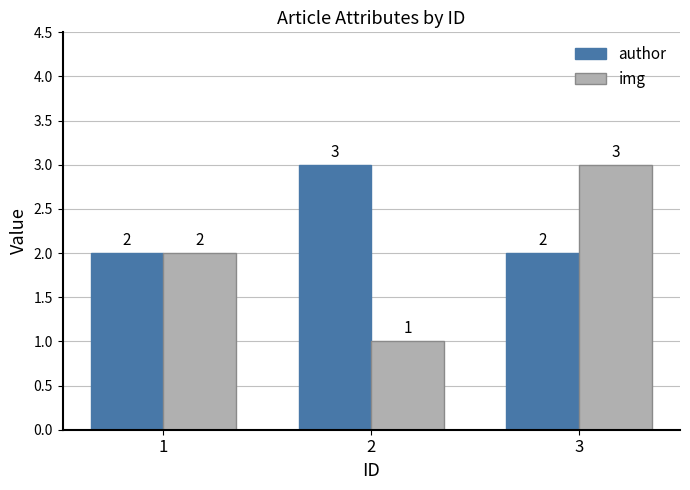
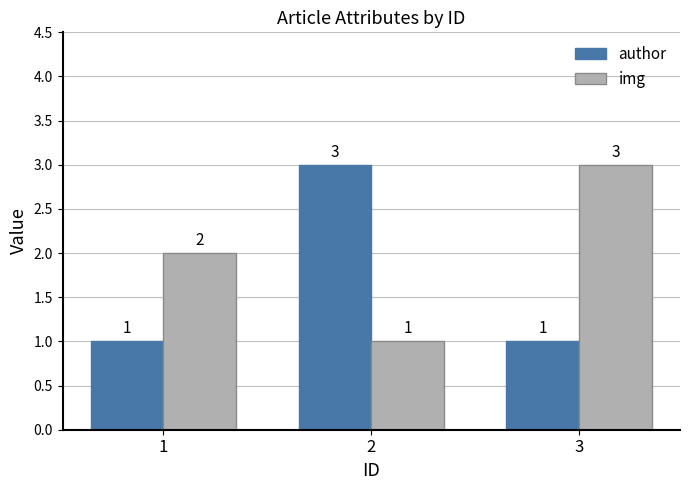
author, 1: 2 -> 1
author, 3: 2 -> 1
